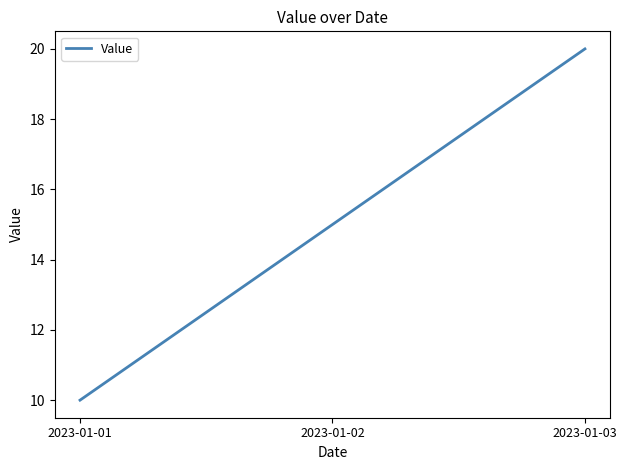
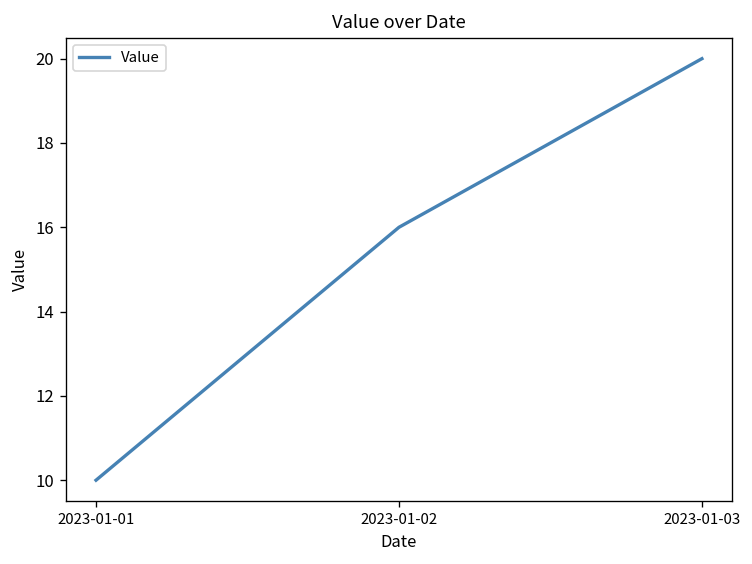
2023-01-02: 15 -> 16
